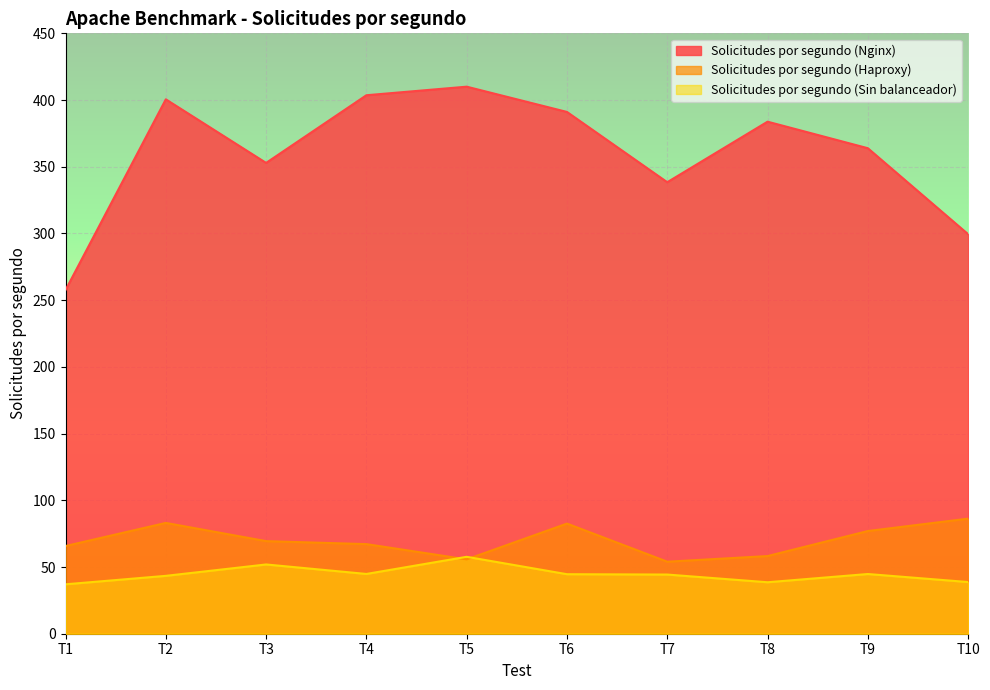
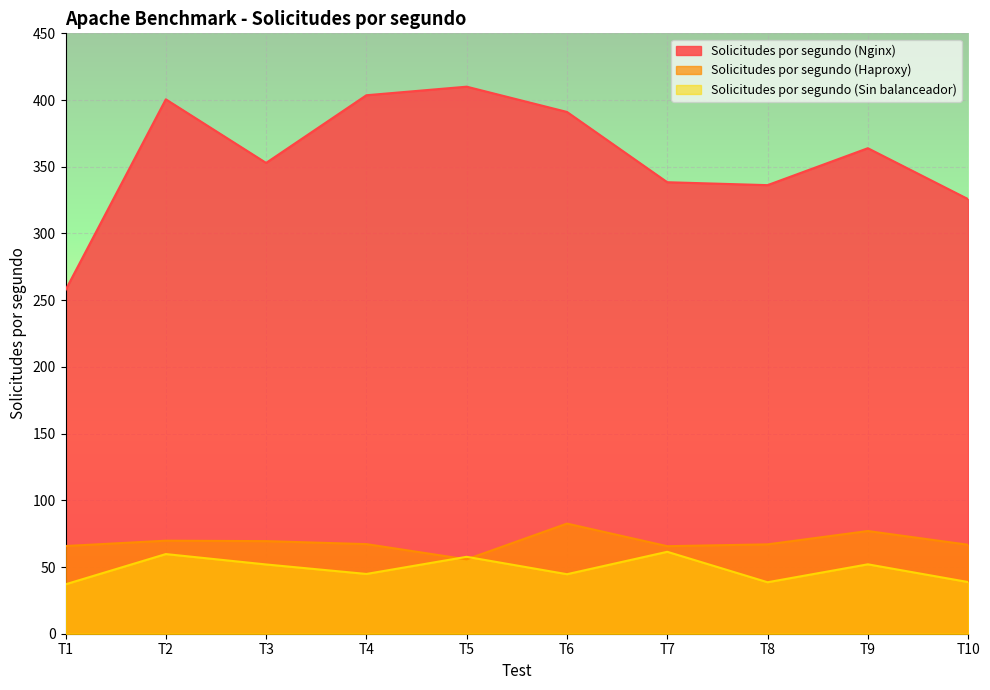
Solicitudes por segundo (Haproxy), T2: 83 -> 70
Solicitudes por segundo (Sin balanceador), T2: 43 -> 60
Solicitudes por segundo (Haproxy), T7: 54 -> 66
Solicitudes por segundo (Sin balanceador), T7: 44 -> 61
Solicitudes por segundo (Nginx), T8: 384 -> 336
Solicitudes por segundo (Haproxy), T8: 58 -> 67
Solicitudes por segundo (Sin balanceador), T9: 45 -> 52
Solicitudes por segundo (Nginx), T10: 299 -> 326
Solicitudes por segundo (Haproxy), T10: 86 -> 67
